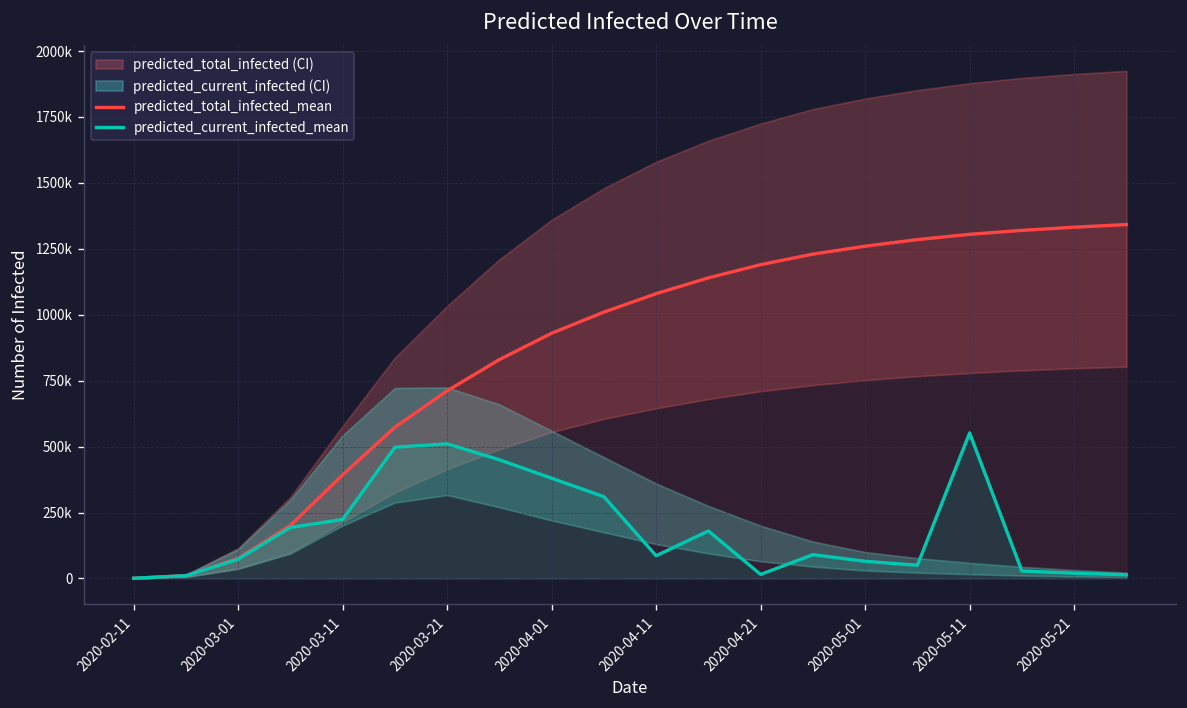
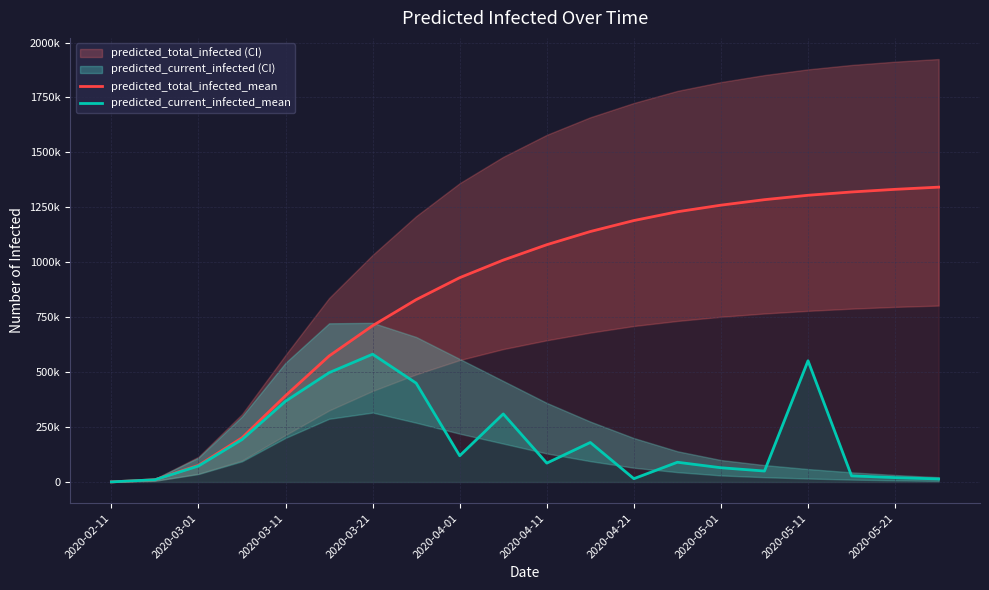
predicted_current_infected_mean, 2020-03-11: 220000 -> 370000
predicted_current_infected_mean, 2020-03-21: 510000 -> 580000
predicted_current_infected_mean, 2020-04-01: 380000 -> 120000
